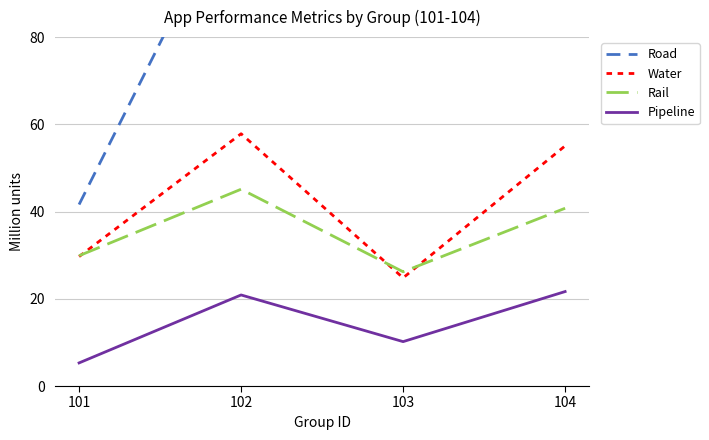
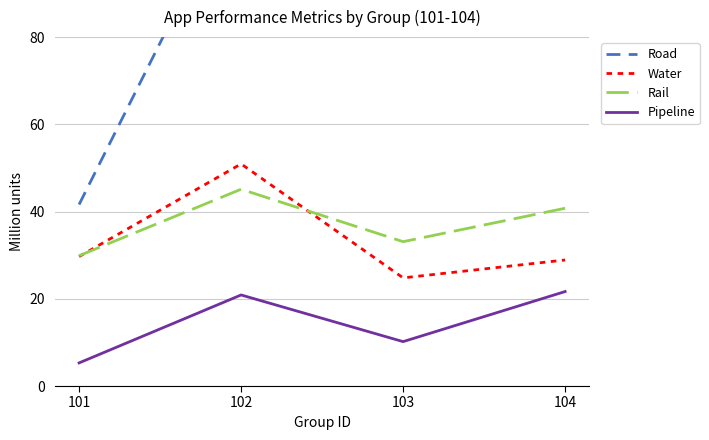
Water, 102: 58 -> 51
Rail, 103: 26 -> 33
Water, 104: 55 -> 29
